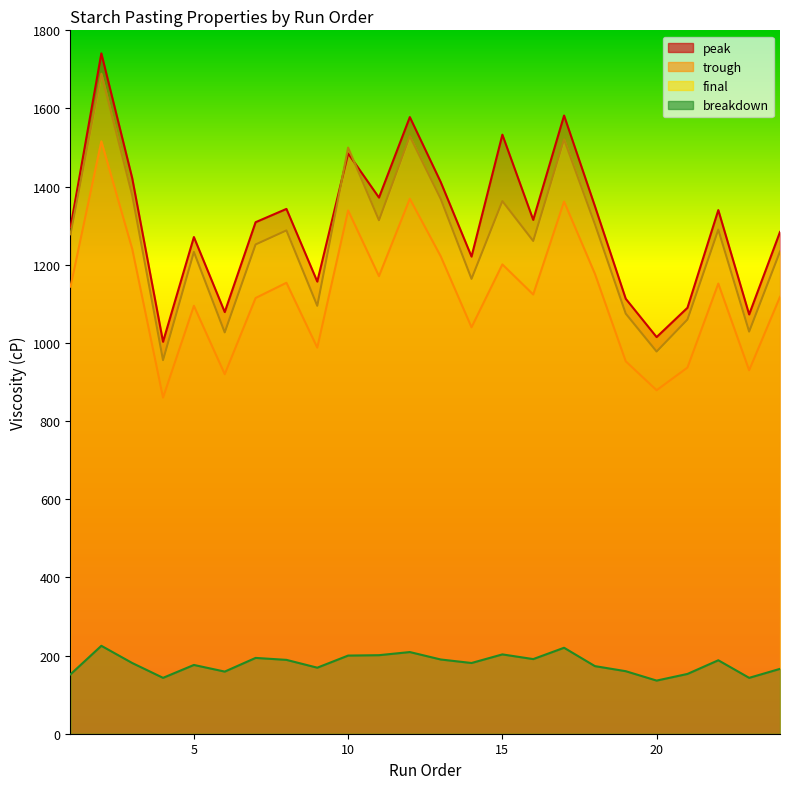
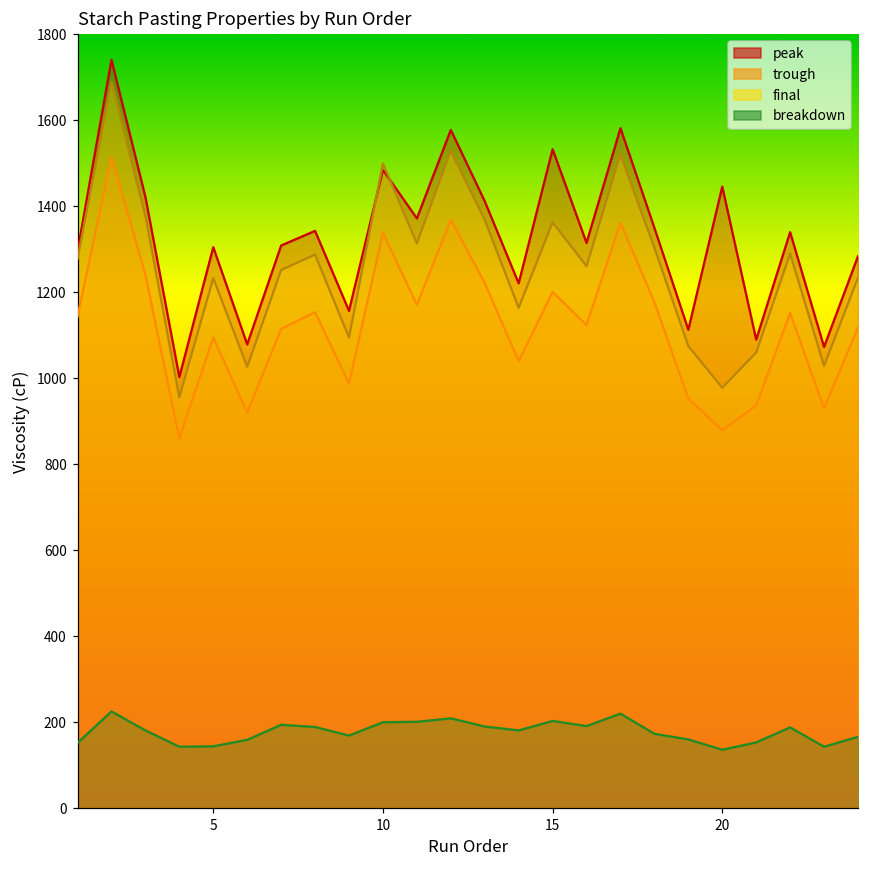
peak, 5: 1270 -> 1310
breakdown, 5: 180 -> 140
peak, 20: 1020 -> 1450
